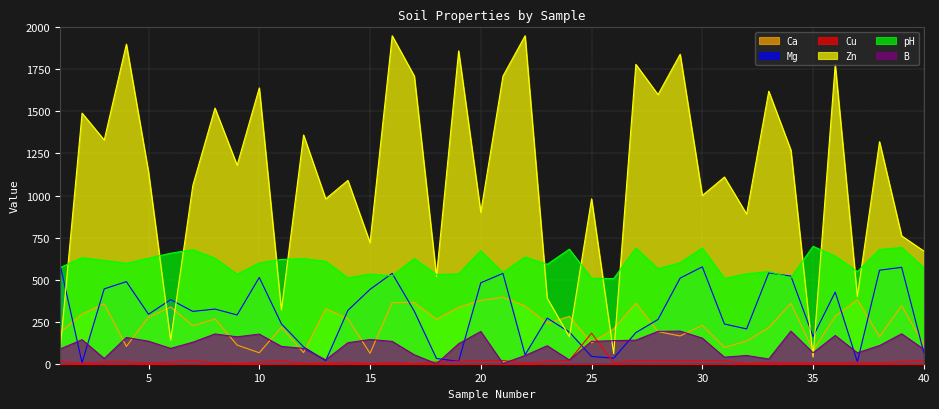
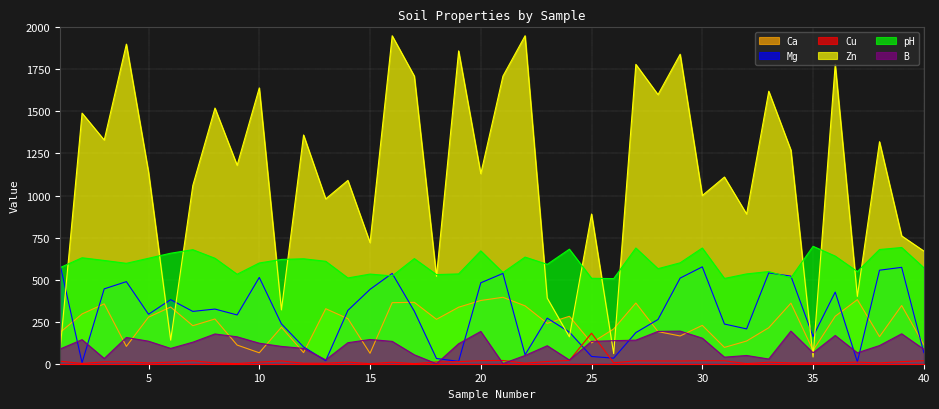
B, 10: 180 -> 120
Zn, 20: 900 -> 1130
Zn, 25: 980 -> 890
